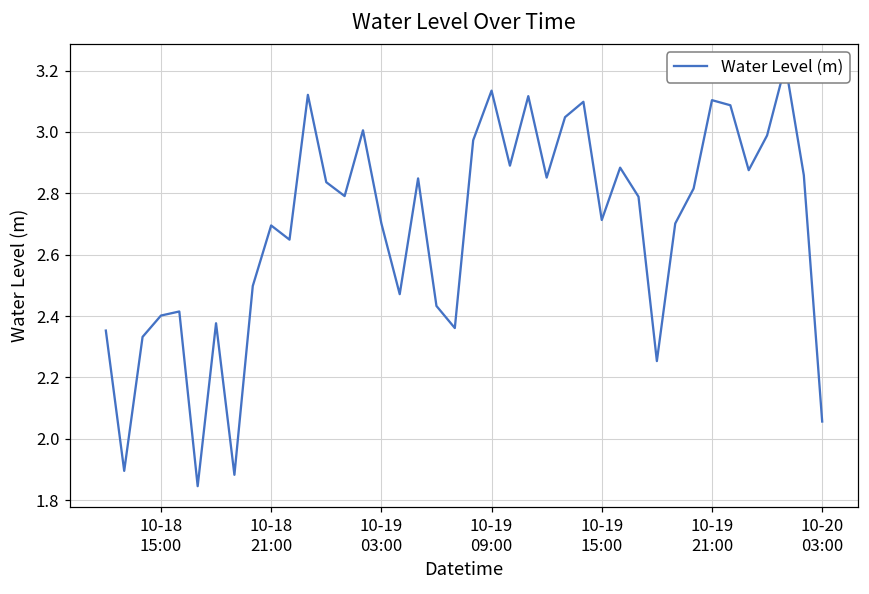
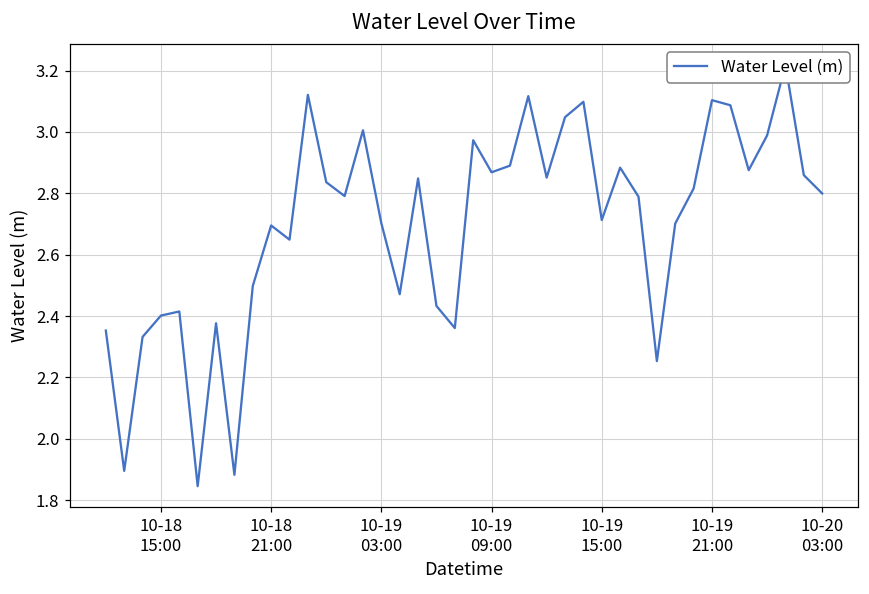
10-19 09:00: 3.13 -> 2.87
10-20 03:00: 2.06 -> 2.80
